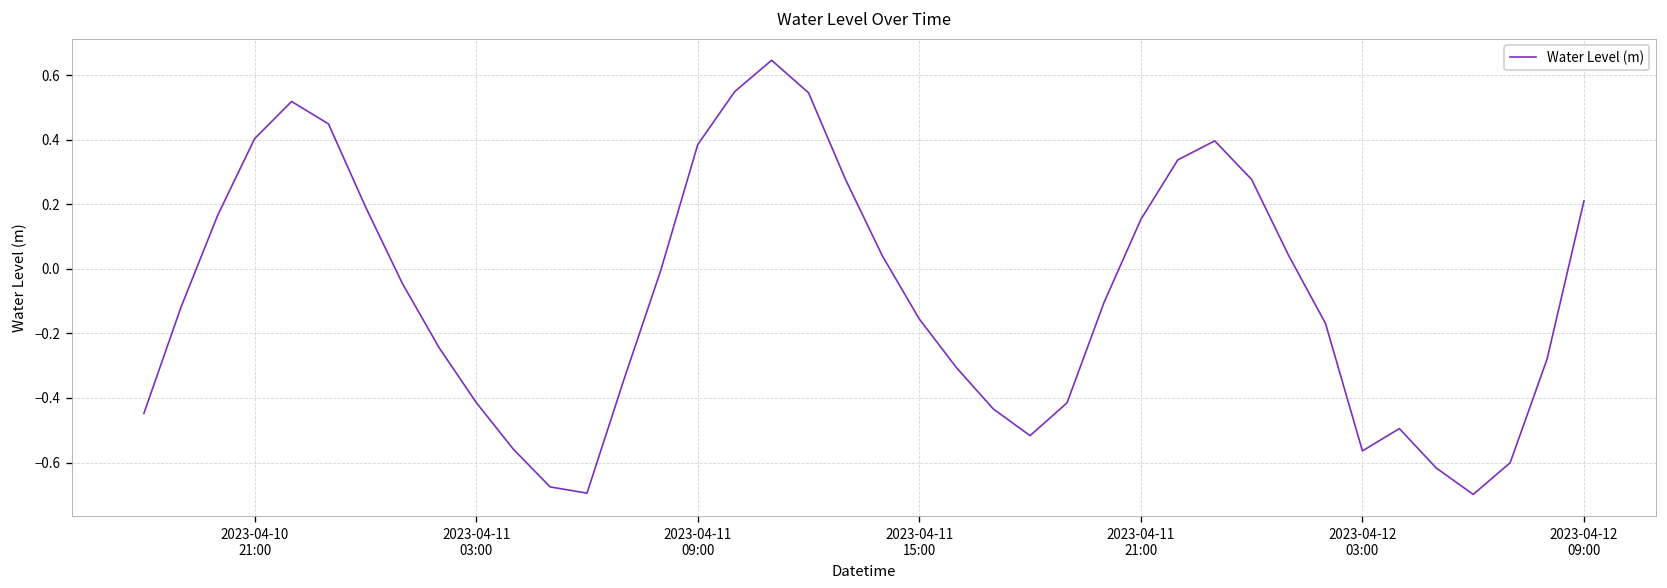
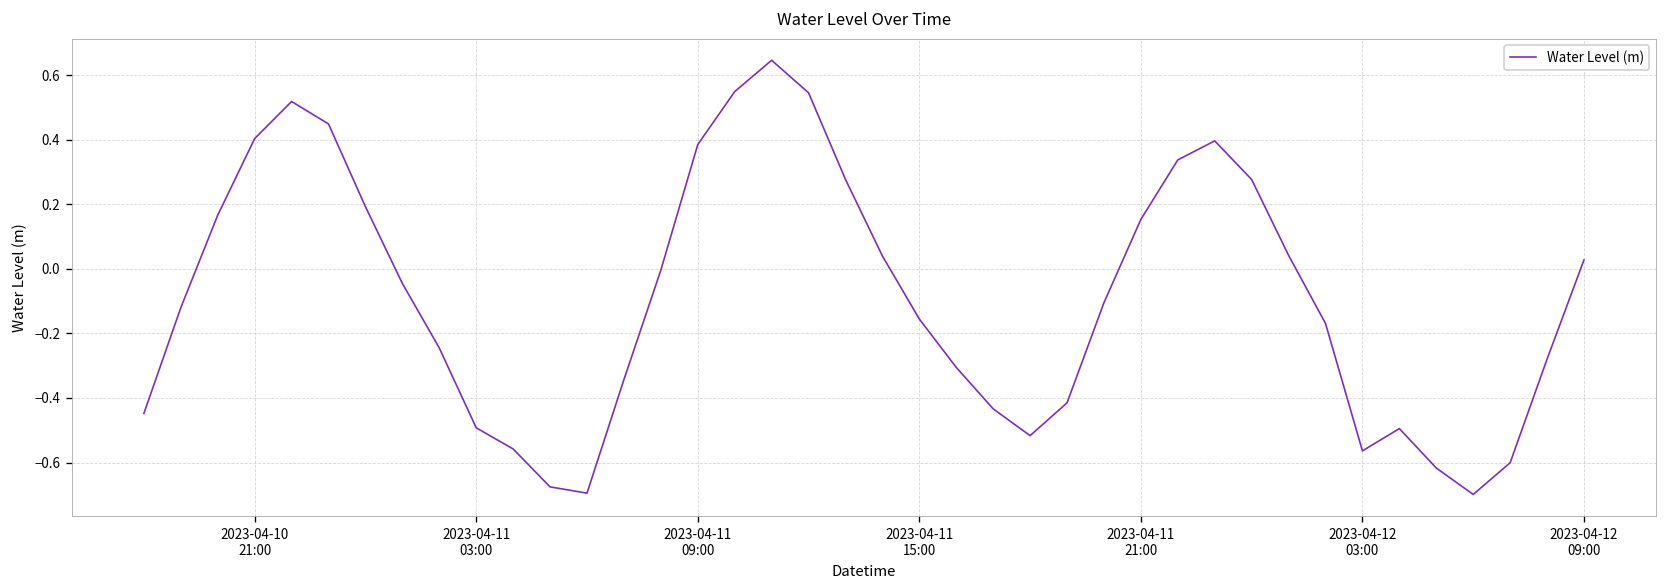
2023-04-11 03:00: -0.41 -> -0.49
2023-04-12 09:00: 0.21 -> 0.03
